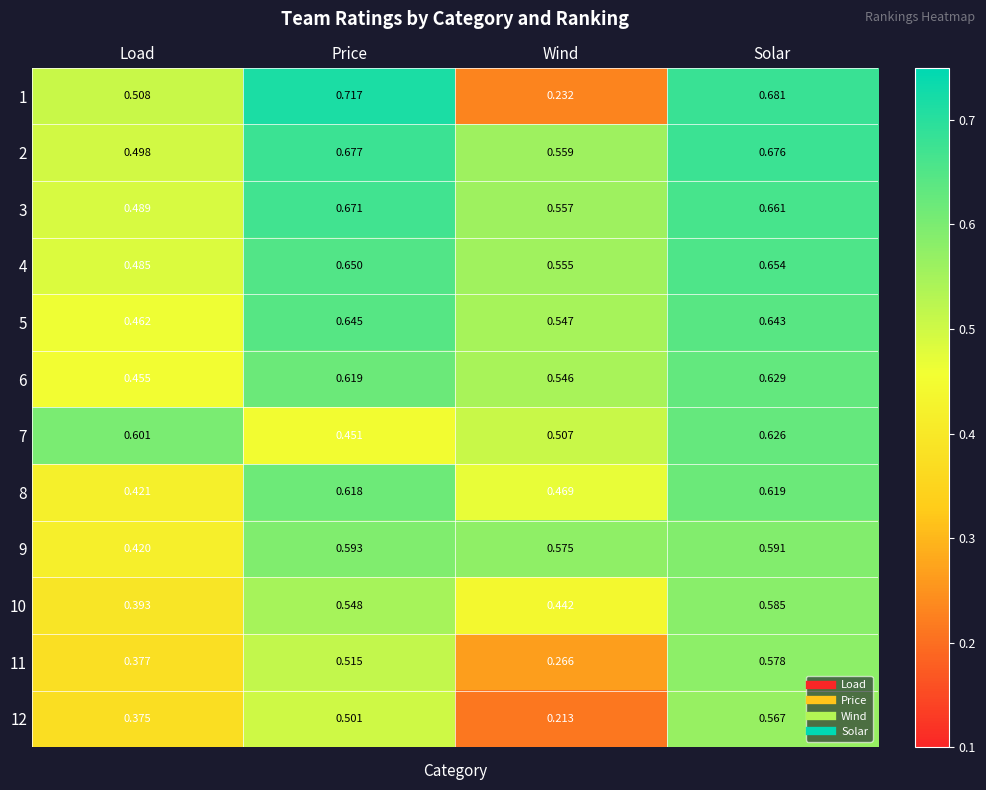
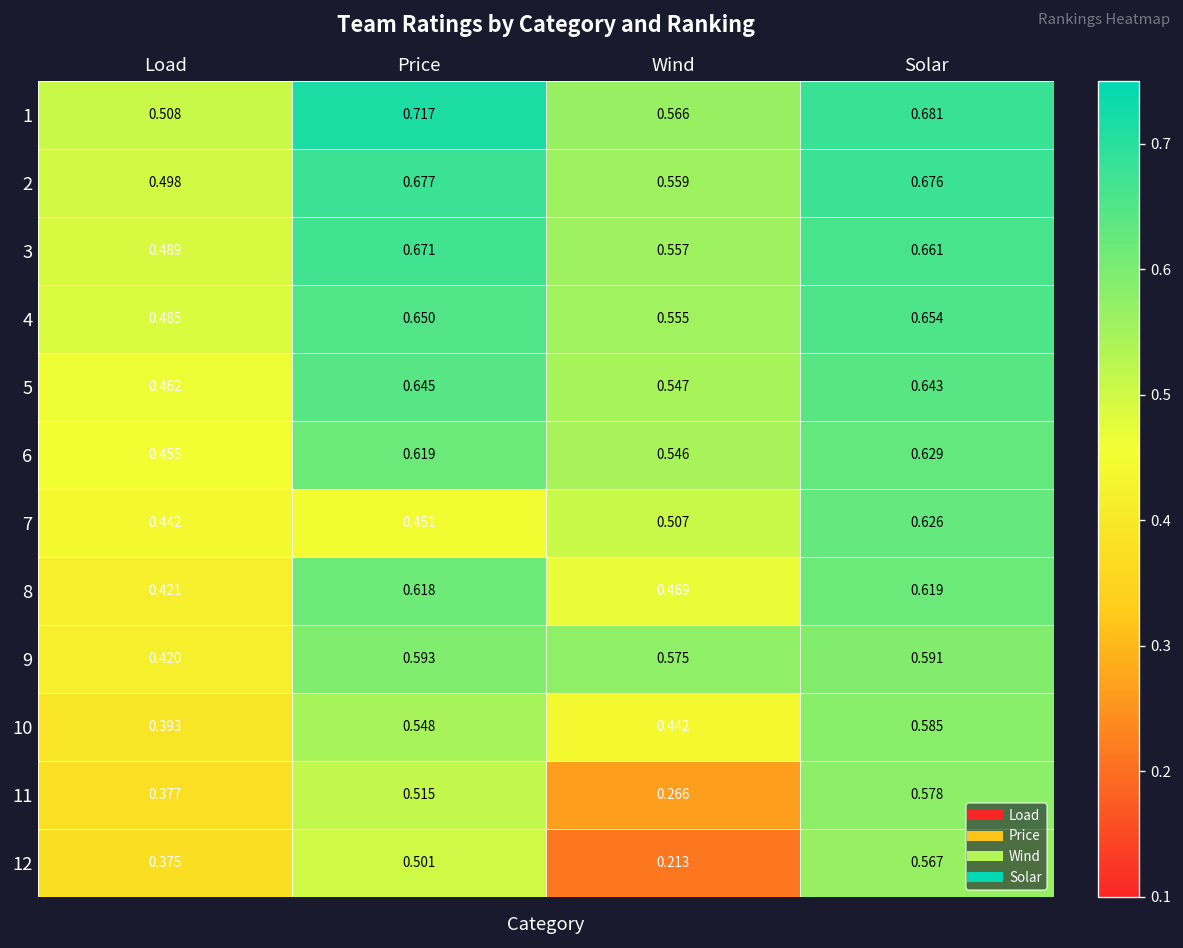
1, Wind: 0.232 -> 0.566
7, Load: 0.601 -> 0.442
